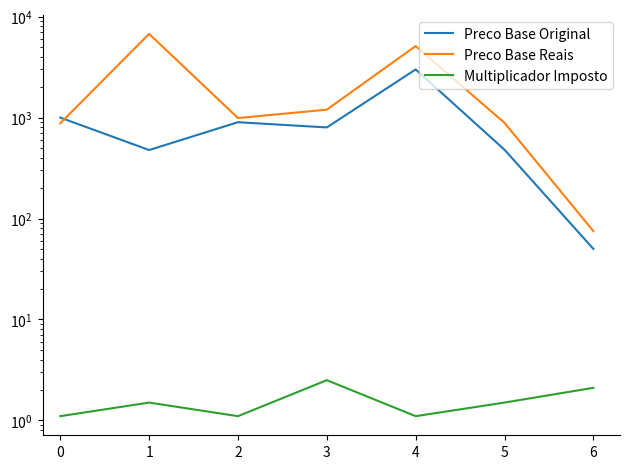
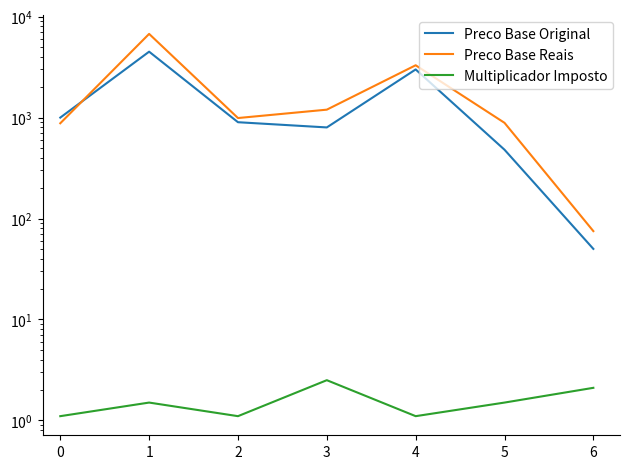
Preco Base Original, 1: 500 -> 5000
Preco Base Reais, 4: 5000 -> 3300
